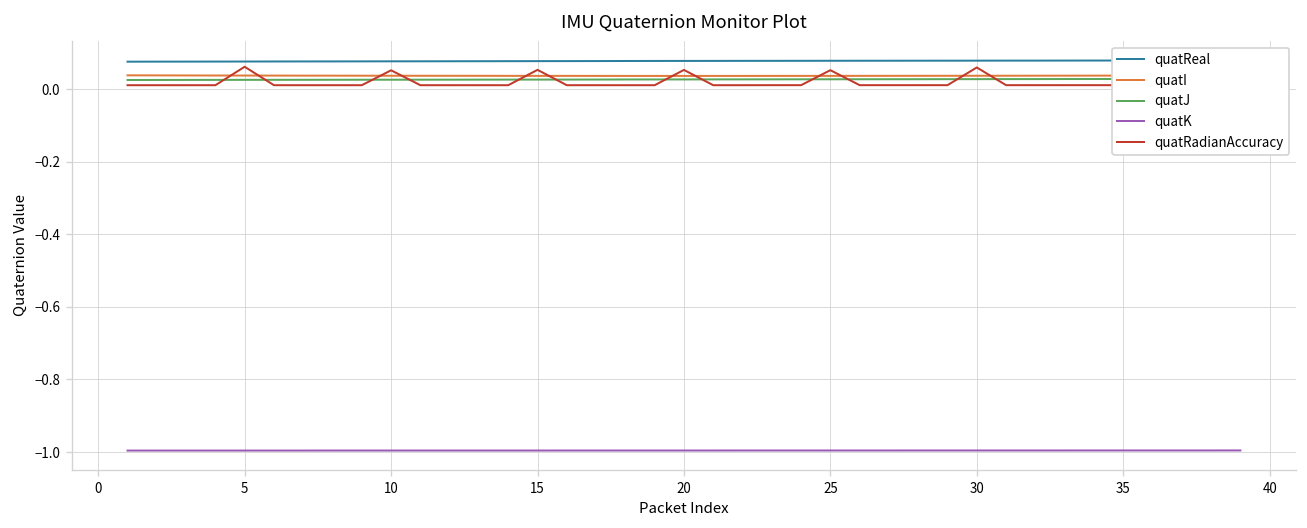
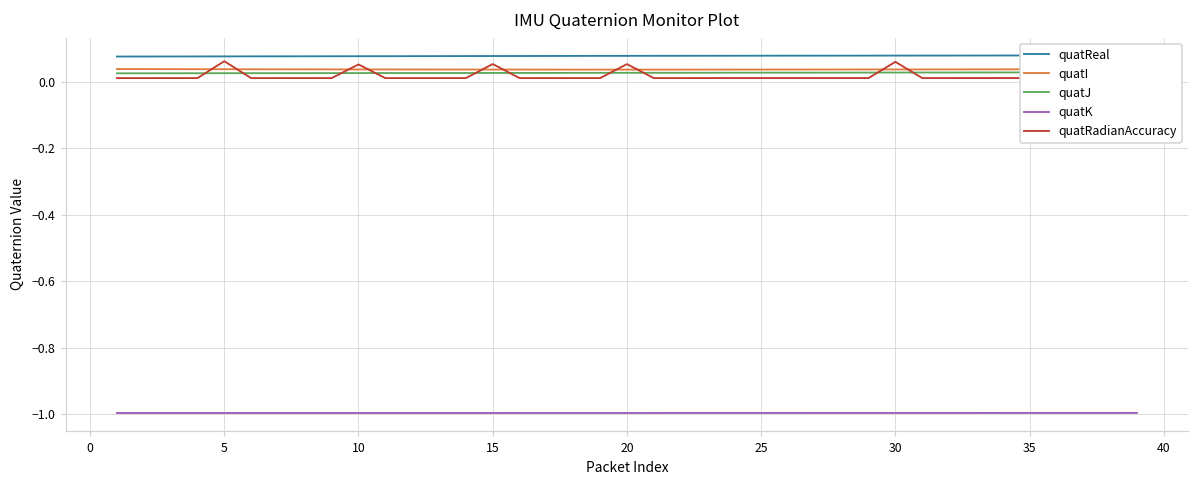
quatRadianAccuracy, 25: 0.05 -> 0.01
